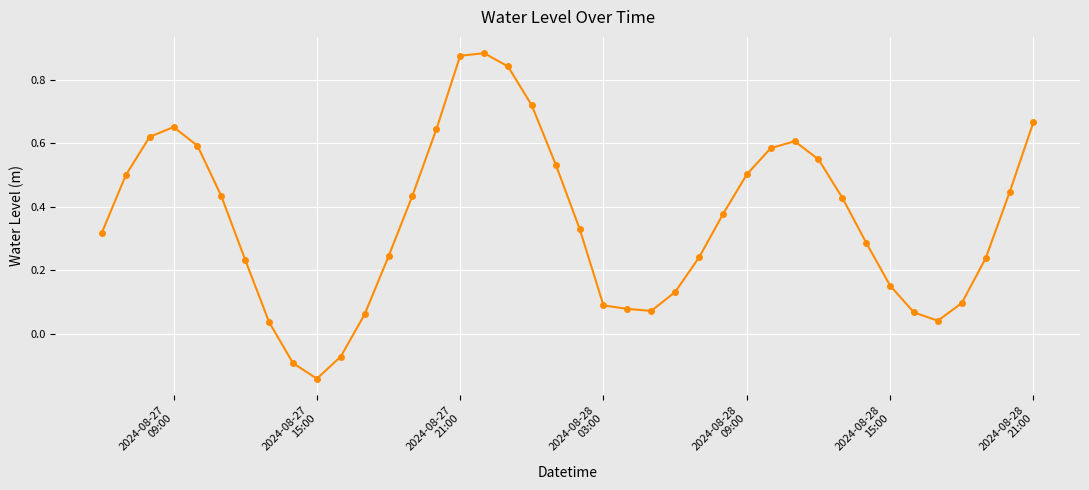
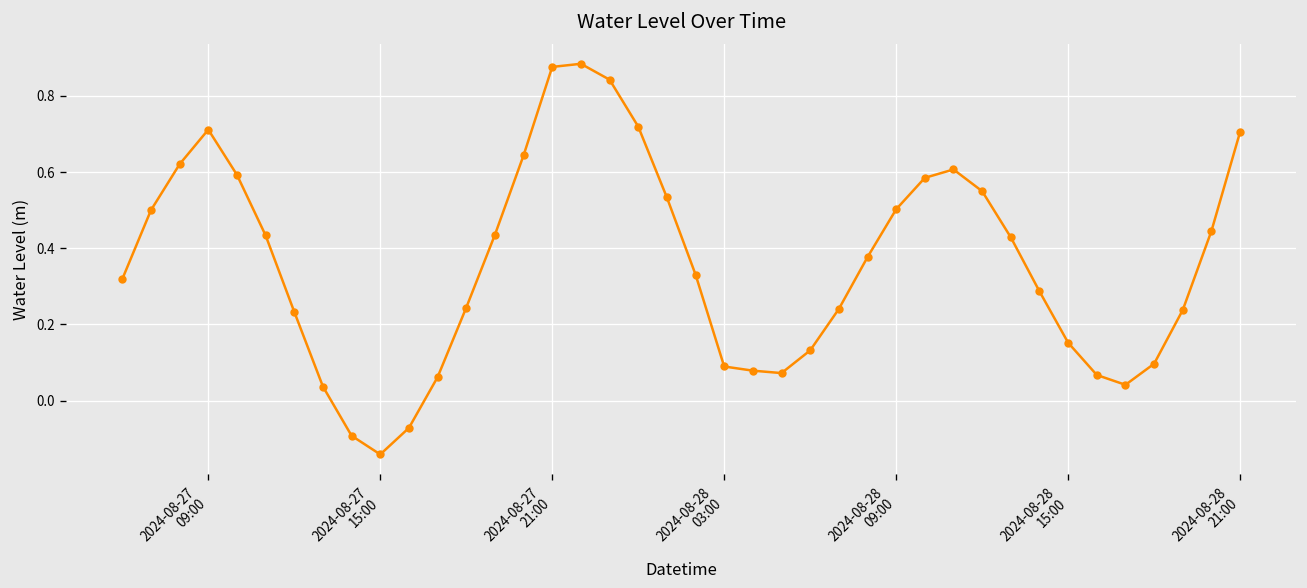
2024-08-27 09:00: 0.65 -> 0.71
2024-08-28 21:00: 0.67 -> 0.71
